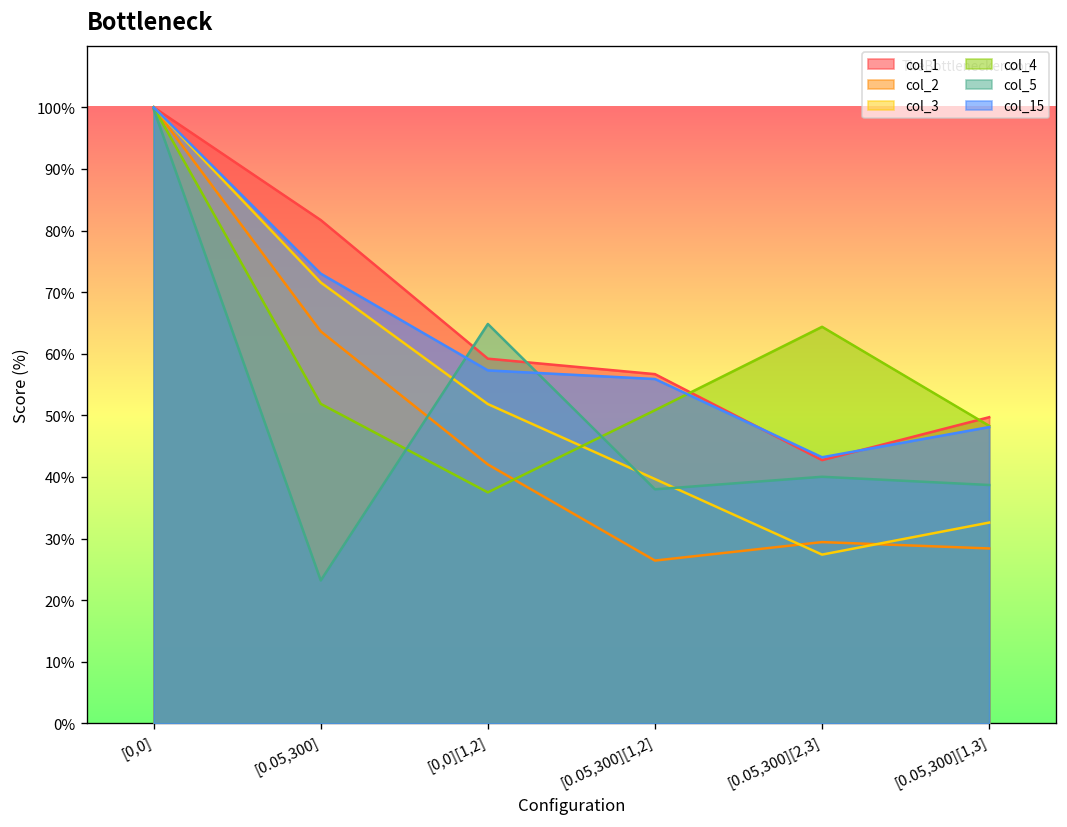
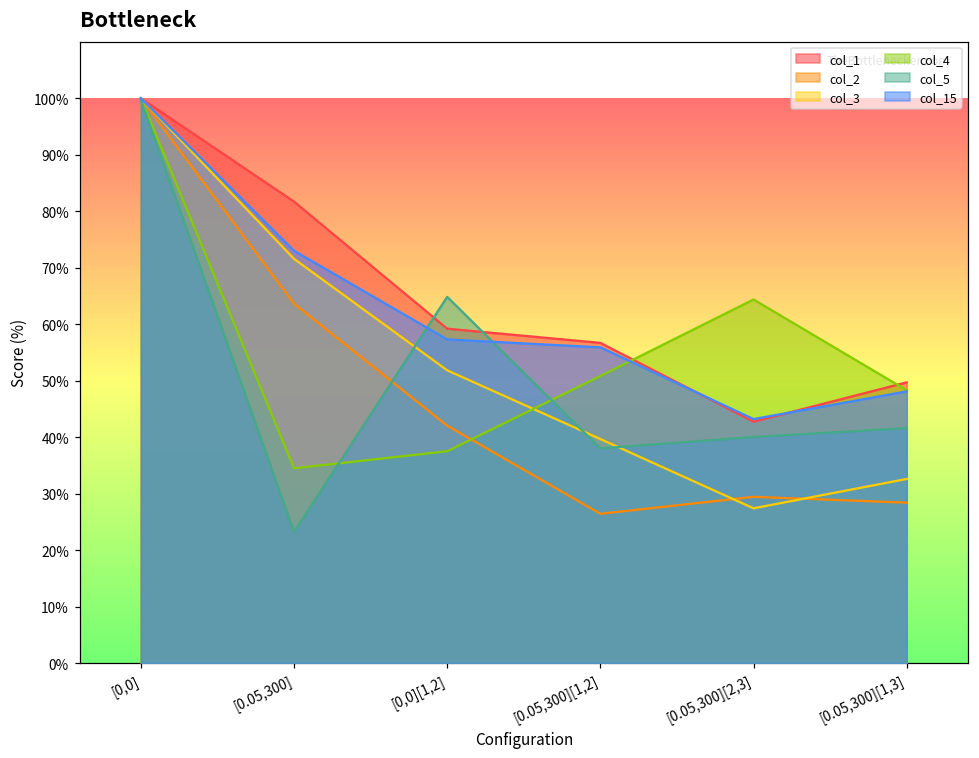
col_4, [0.05,300]: 52% -> 34%
col_5, [0.05,300][1,3]: 39% -> 42%
